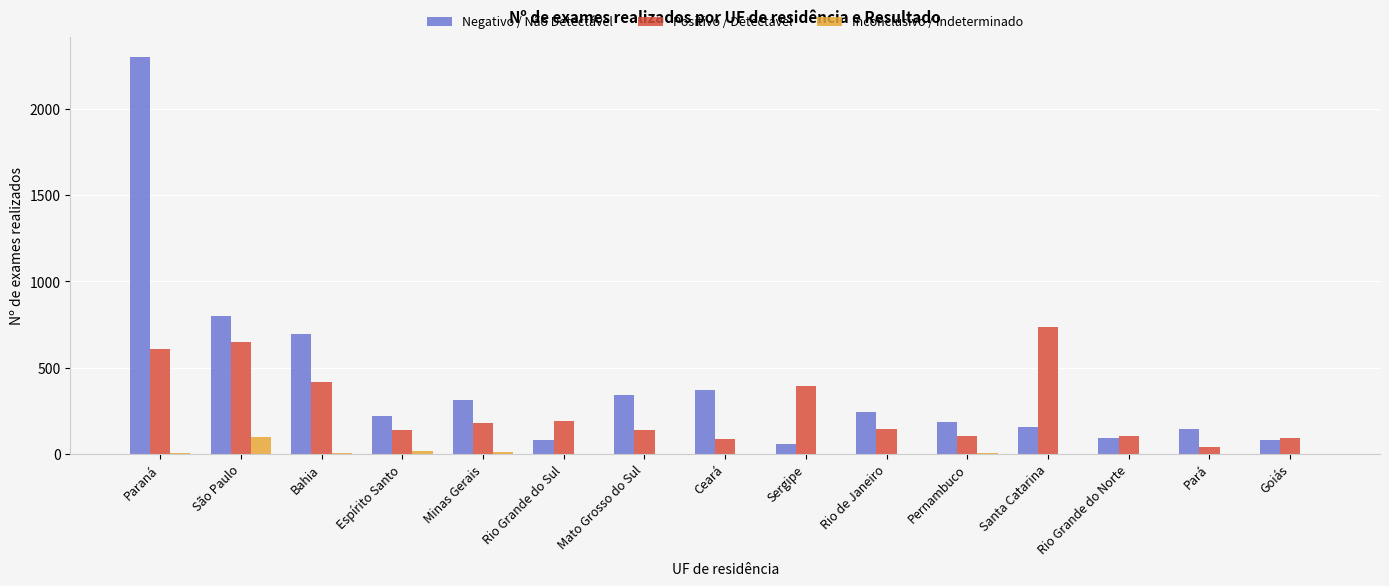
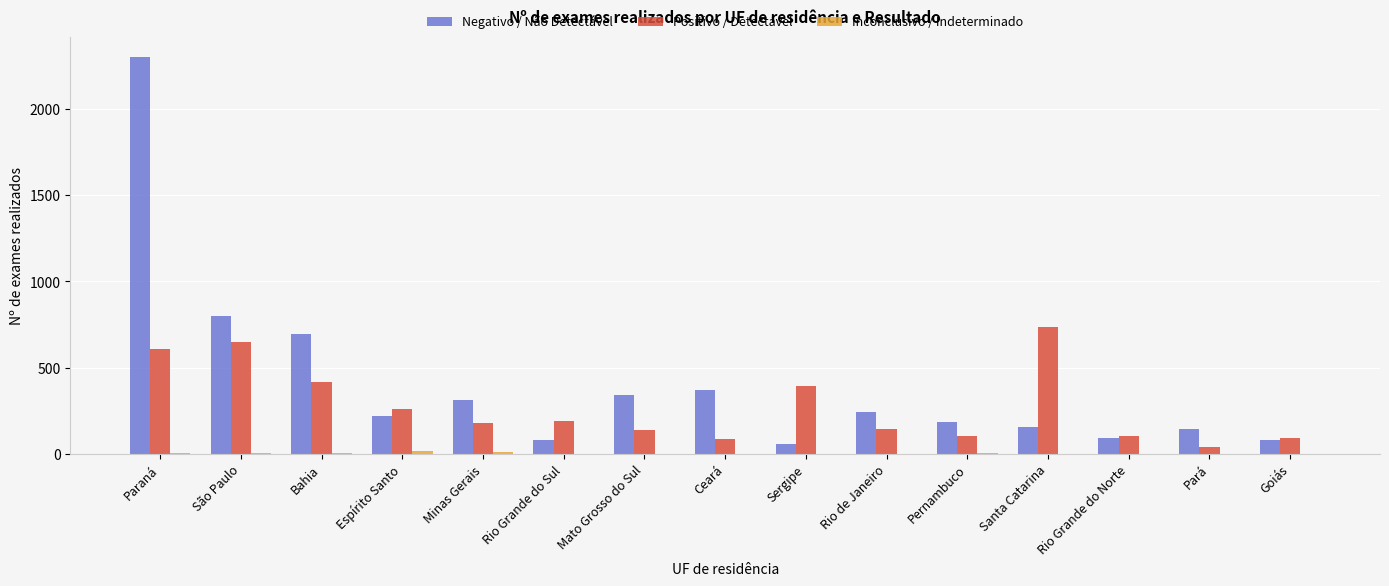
Inconclusivo / Indeterminado, São Paulo: 100 -> 10
Positivo / Detectável, Espírito Santo: 140 -> 260
